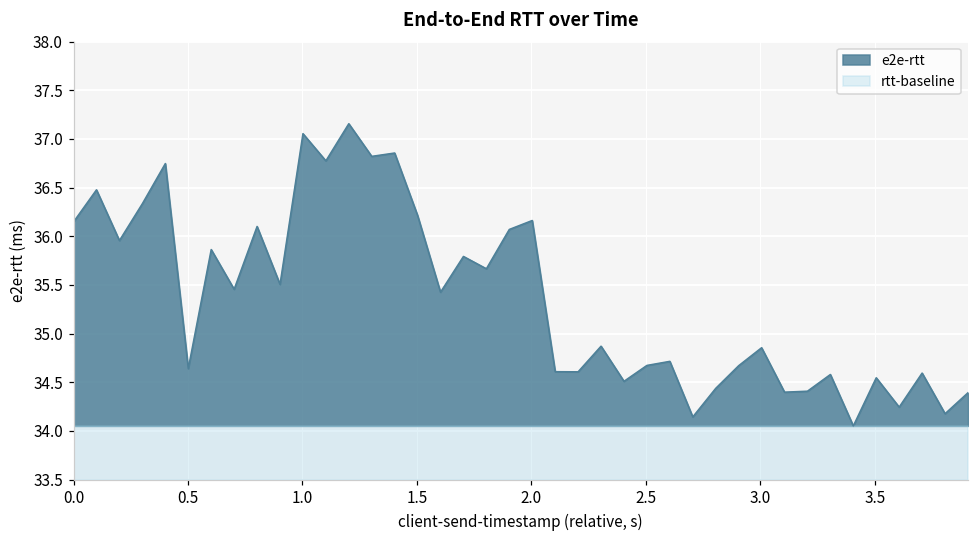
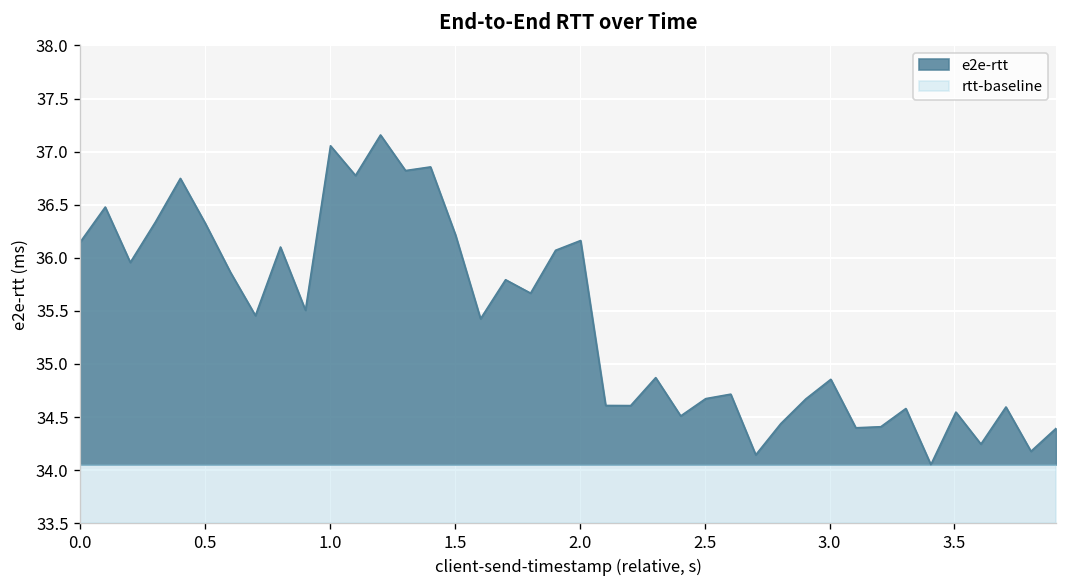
e2e-rtt, 0.5: 34.6 -> 36.3
